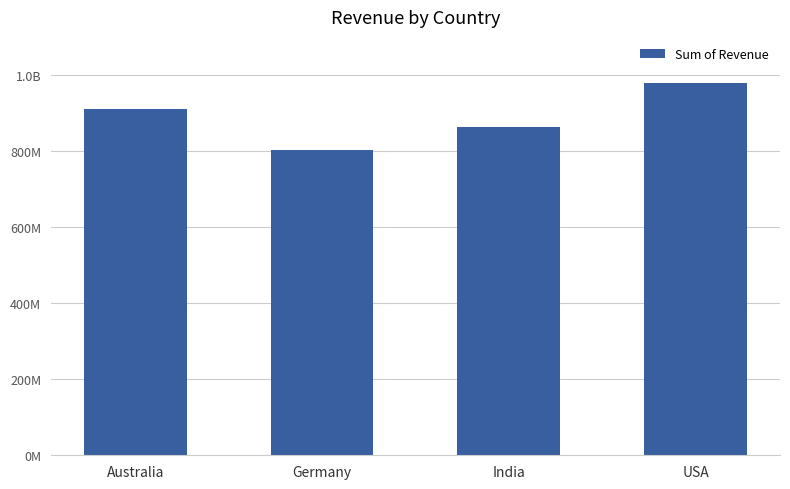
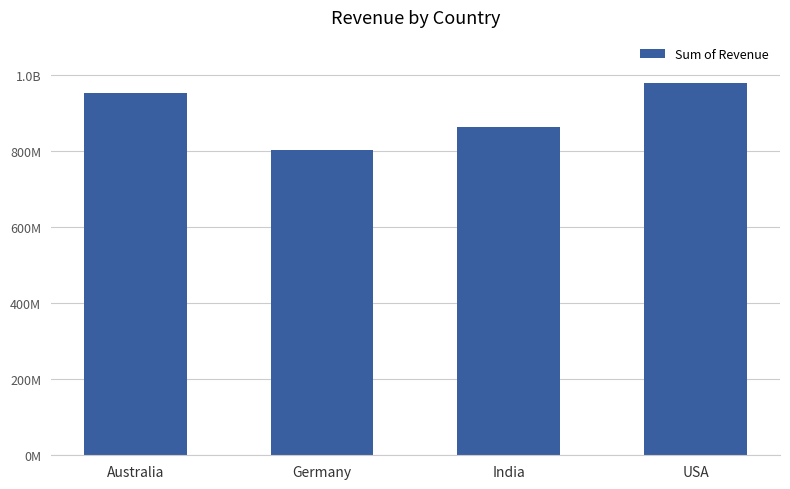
Australia: 910000000 -> 950000000
